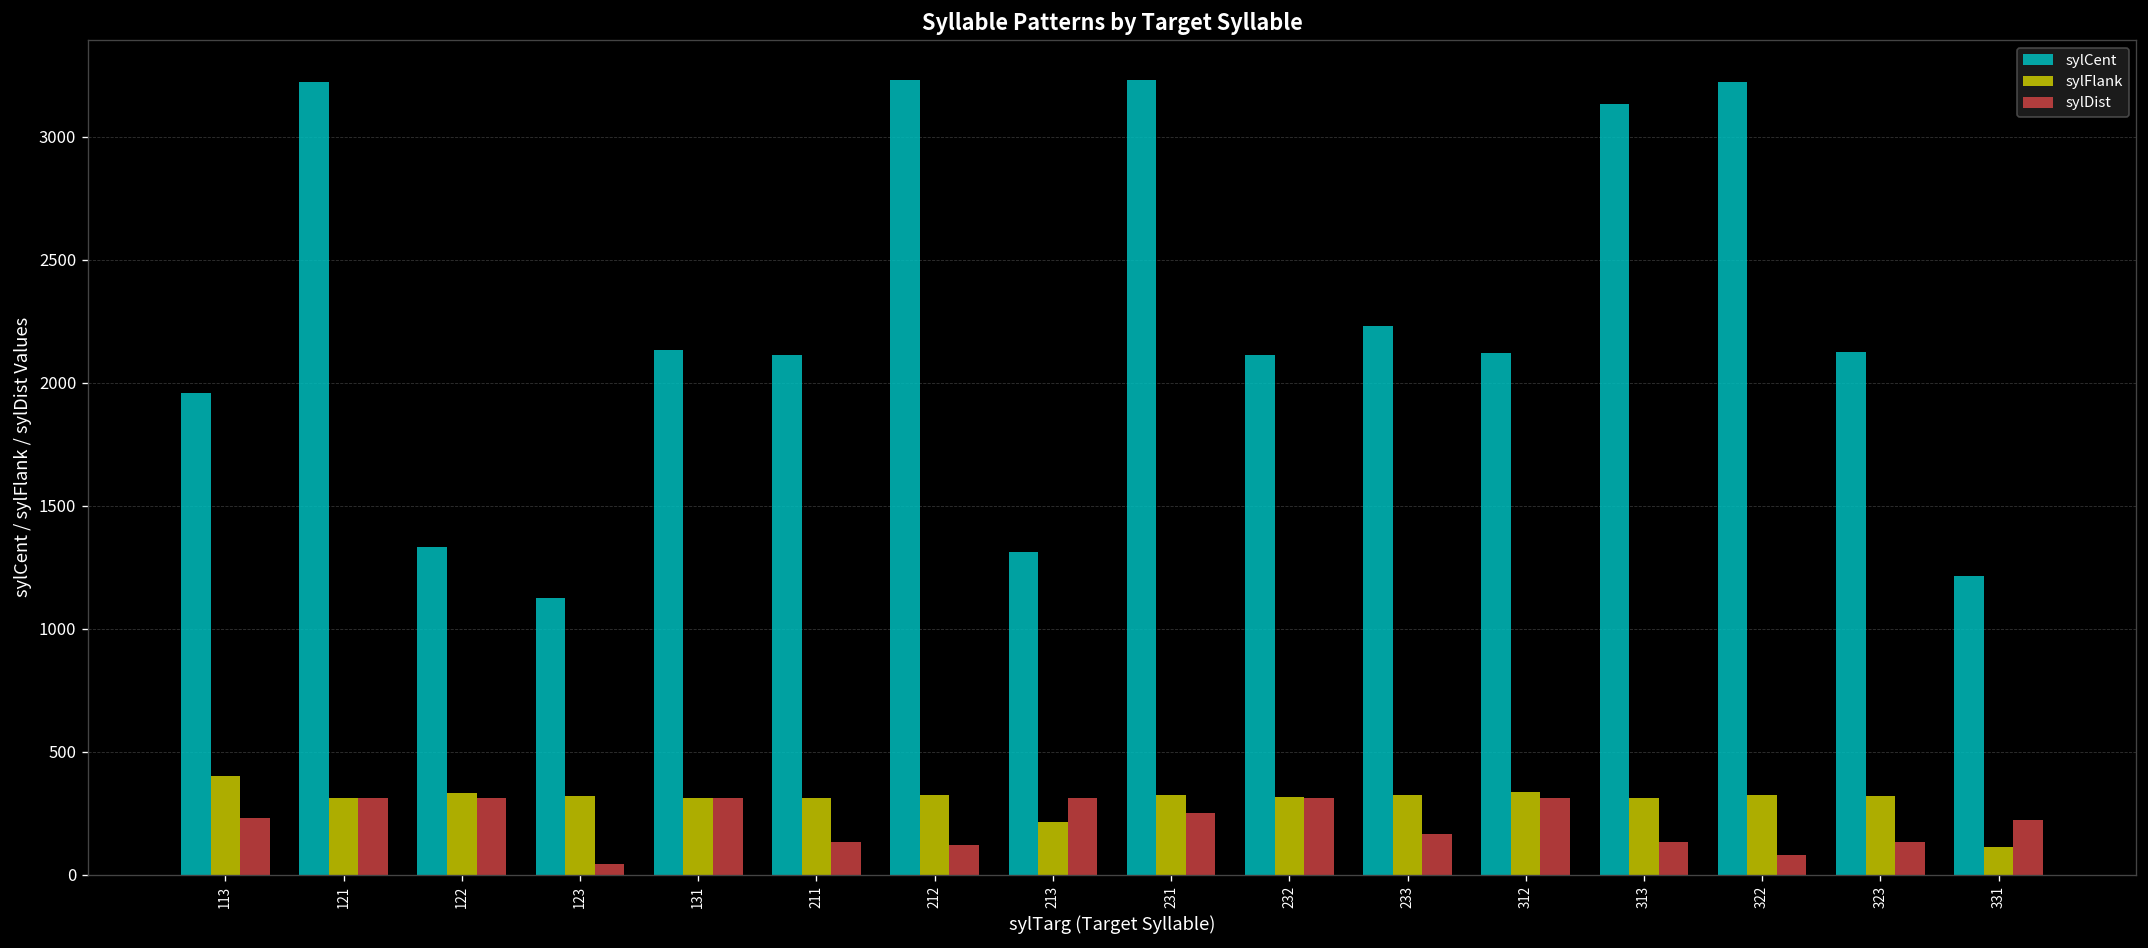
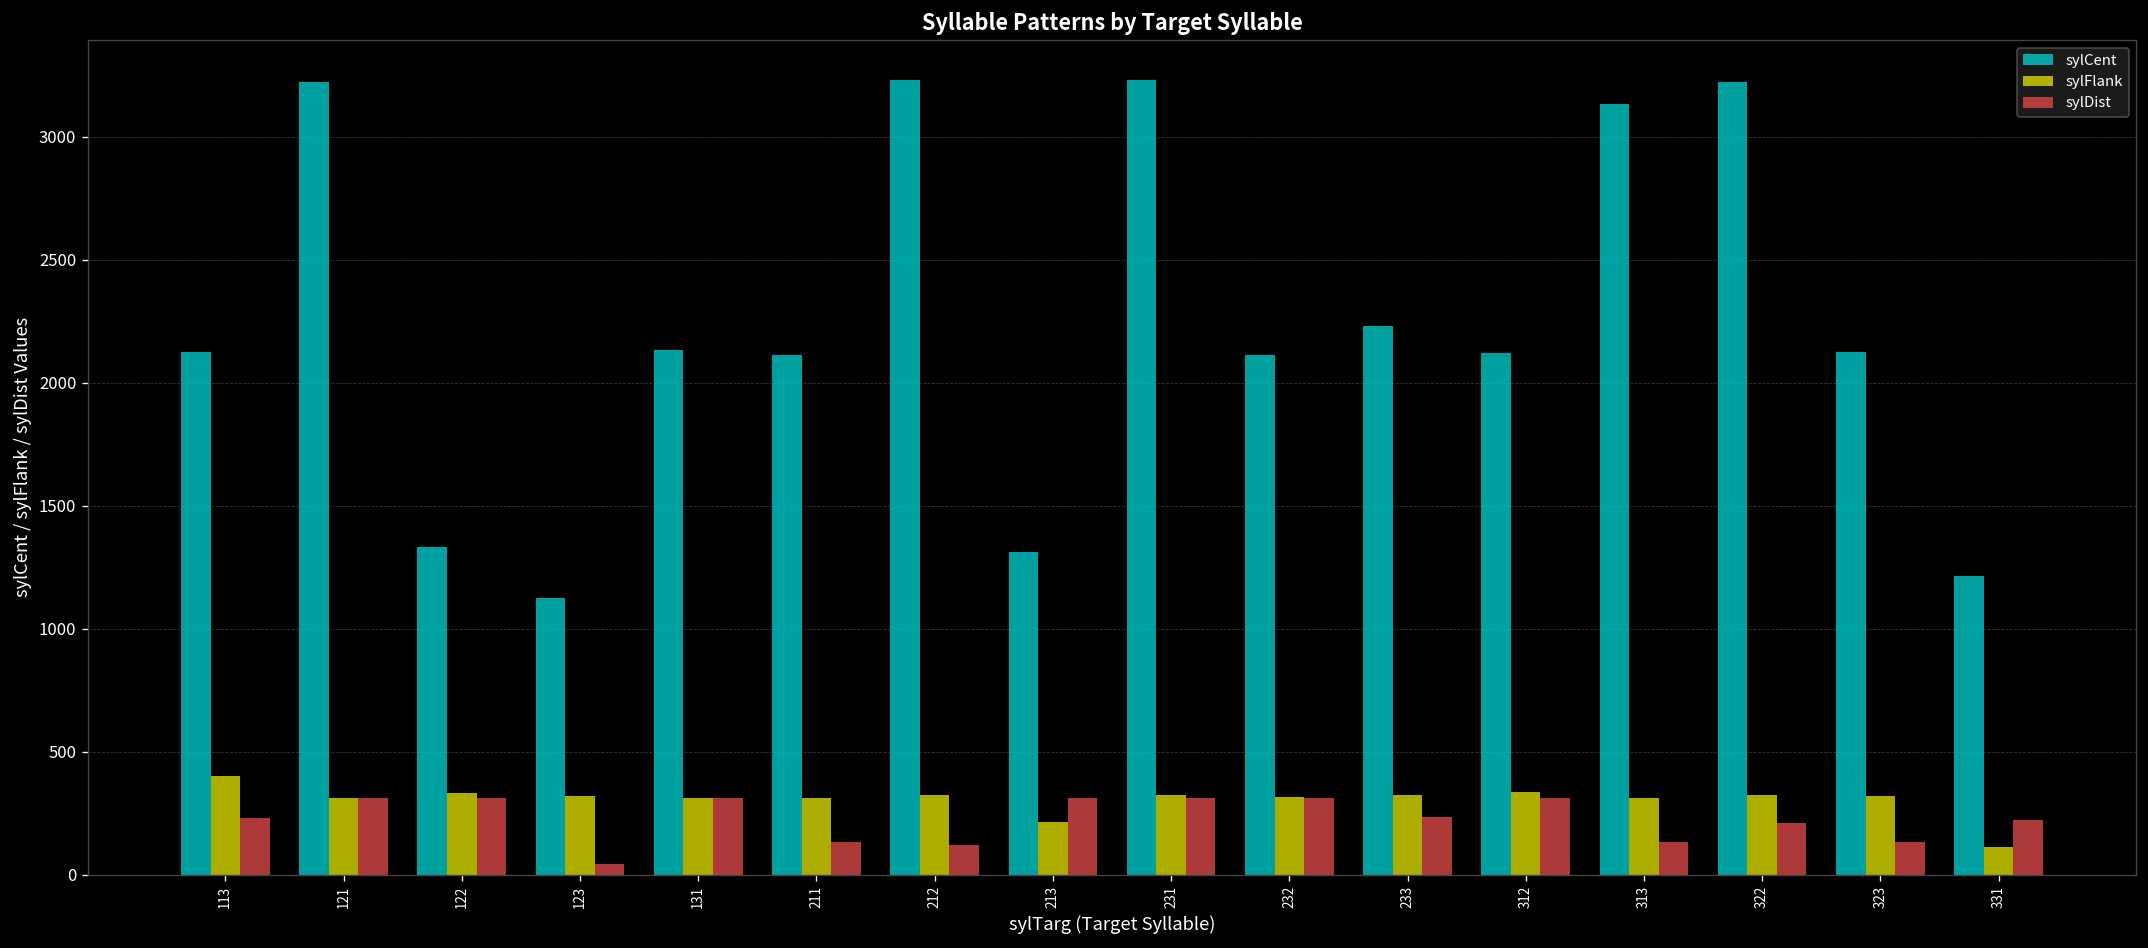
sylCent, 113: 1960 -> 2120
sylDist, 231: 250 -> 310
sylDist, 233: 170 -> 230
sylDist, 322: 80 -> 210
